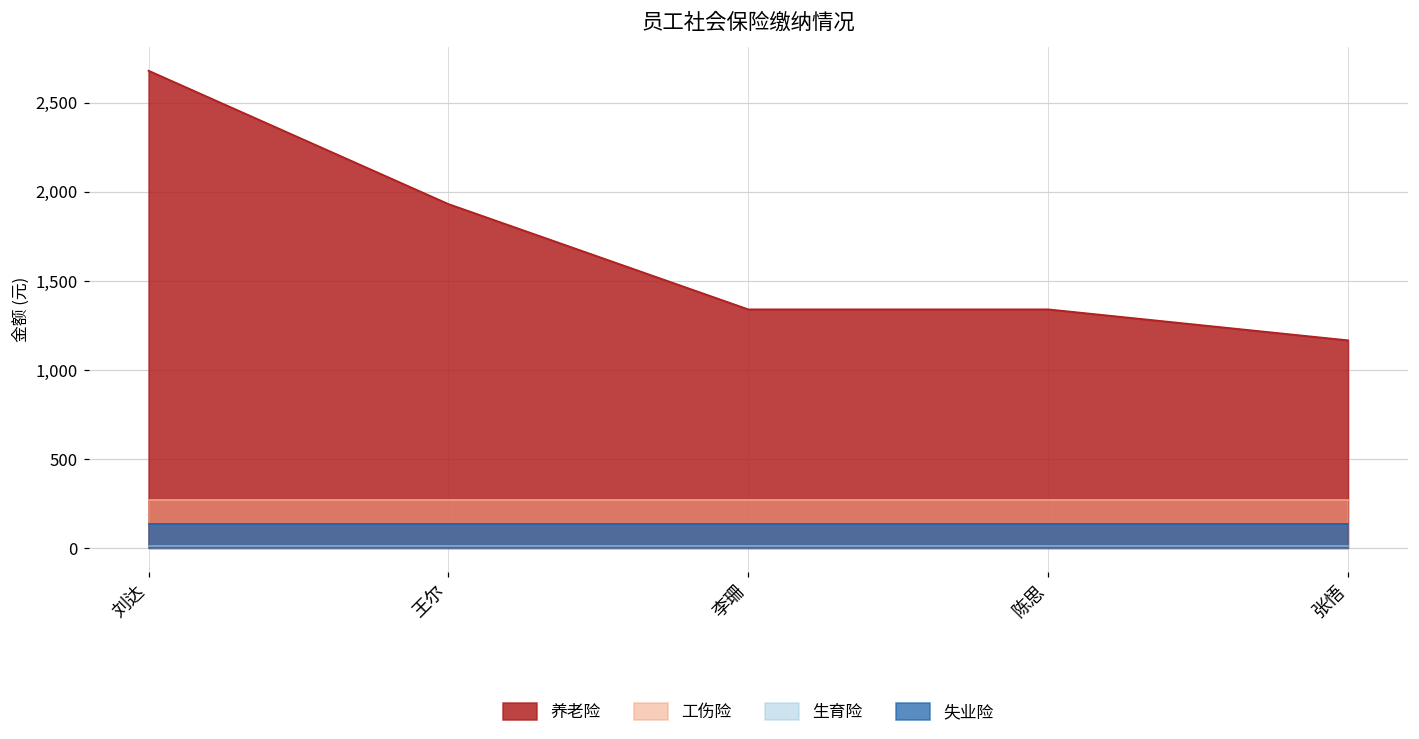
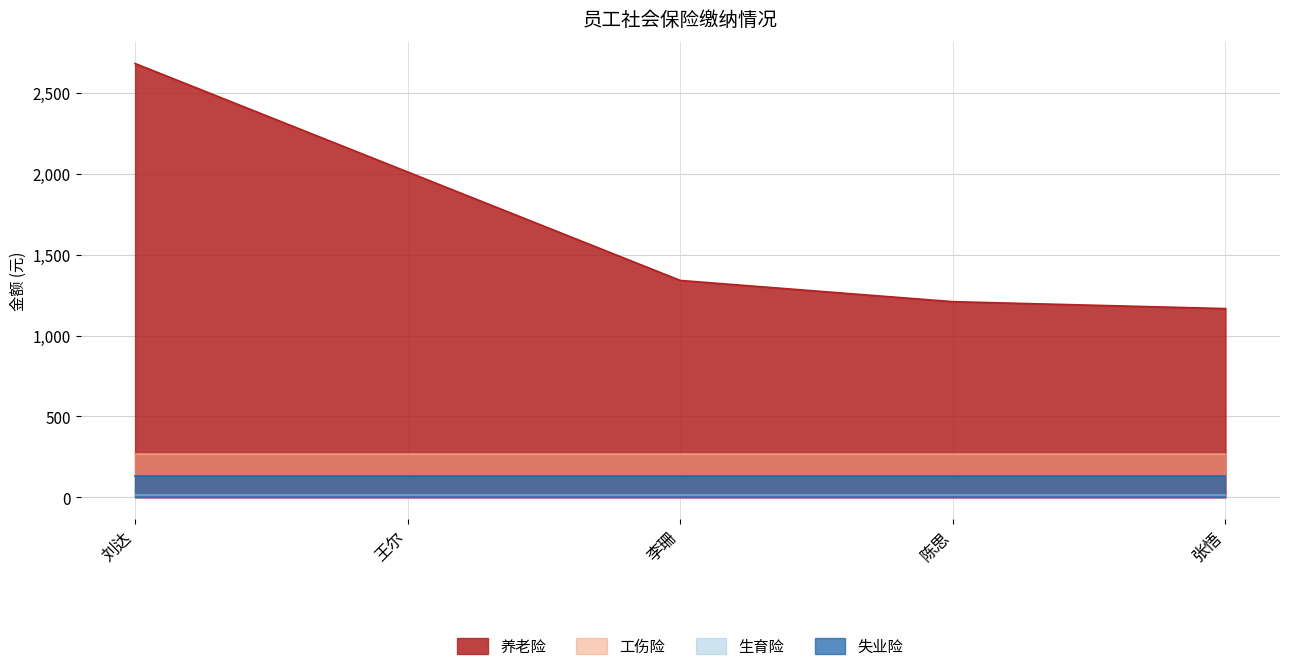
养老险, 王尔: 1,930 -> 2,010
养老险, 陈思: 1,340 -> 1,210
